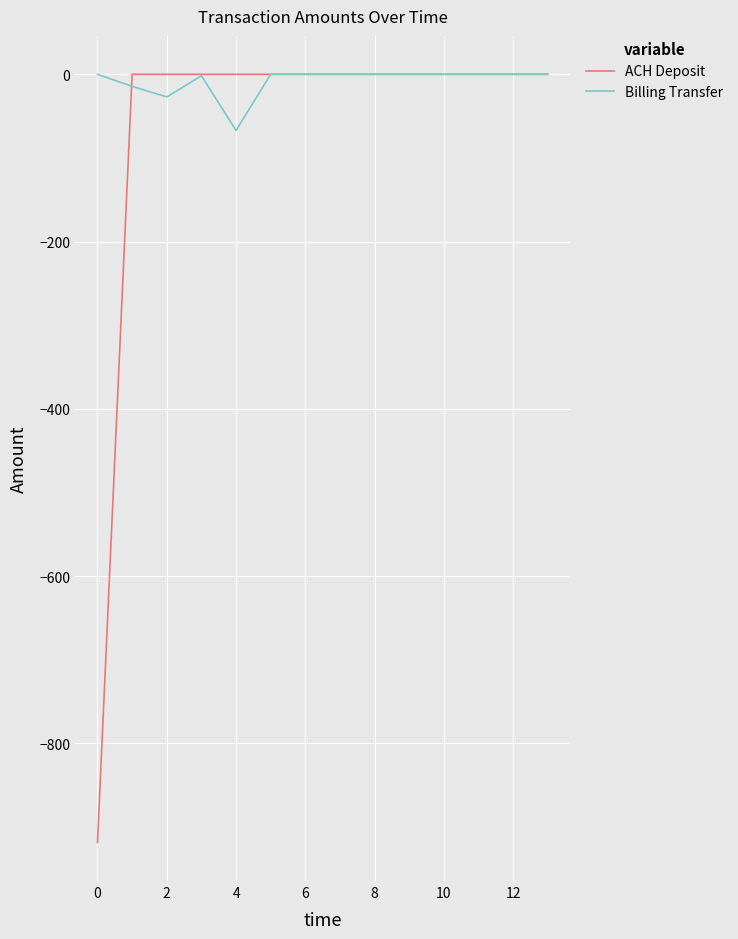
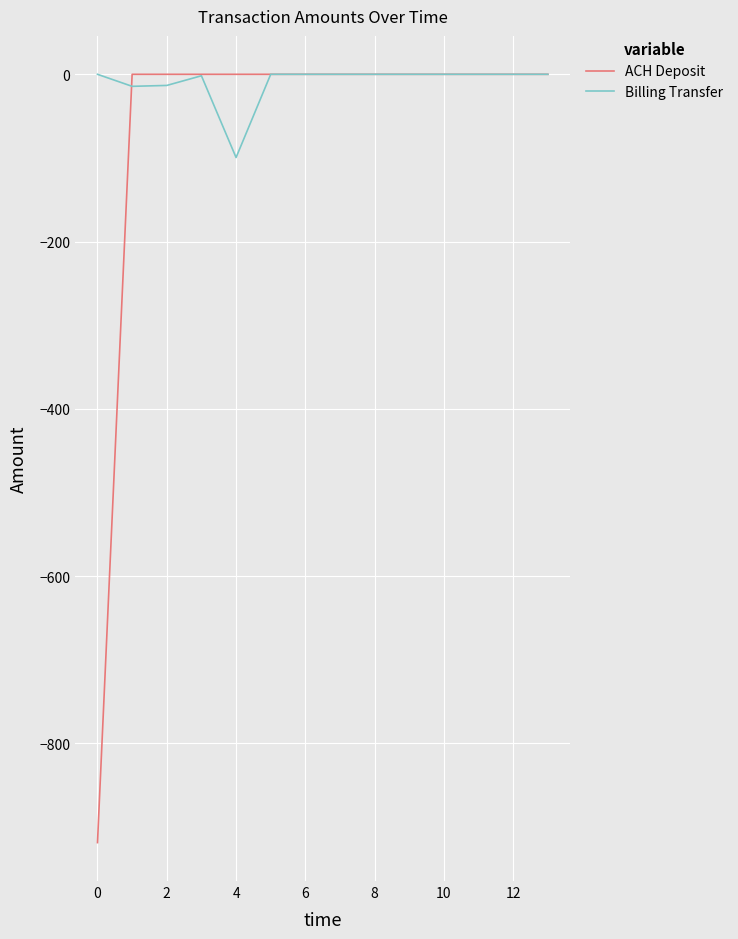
Billing Transfer, 2: -30 -> -10
Billing Transfer, 4: -70 -> -100
